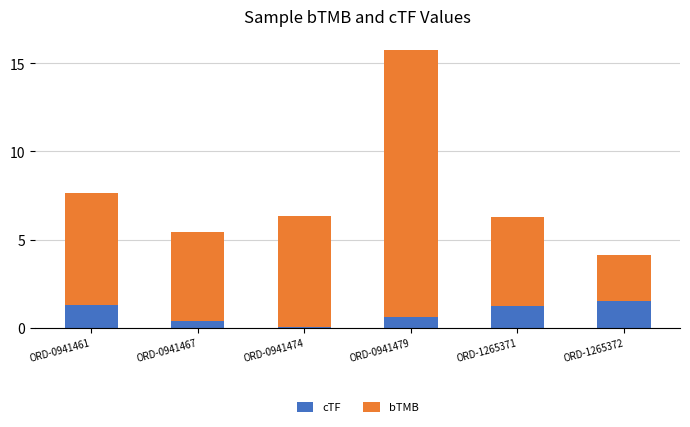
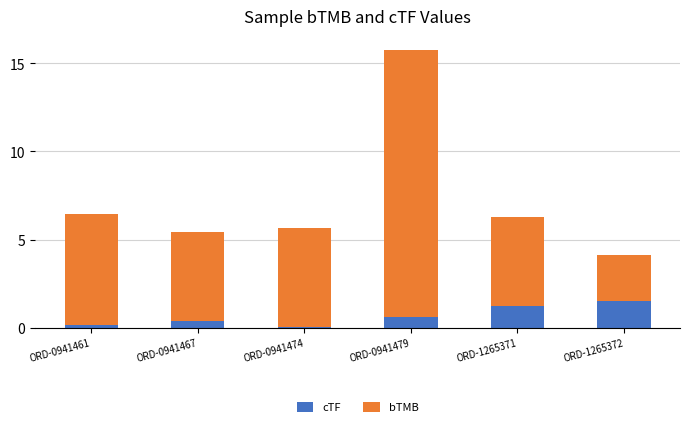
cTF, ORD-0941461: 1.3 -> 0.1
bTMB, ORD-0941474: 6.3 -> 5.7
